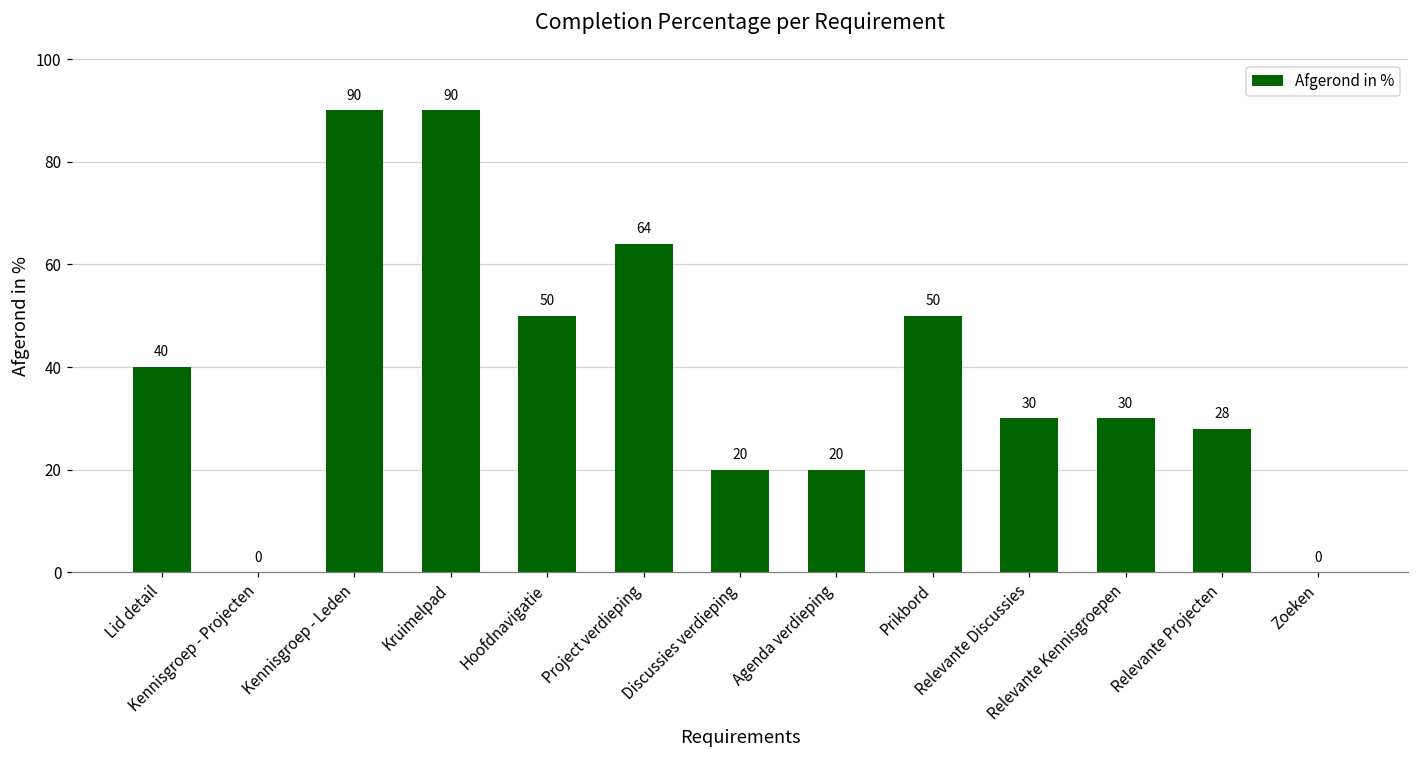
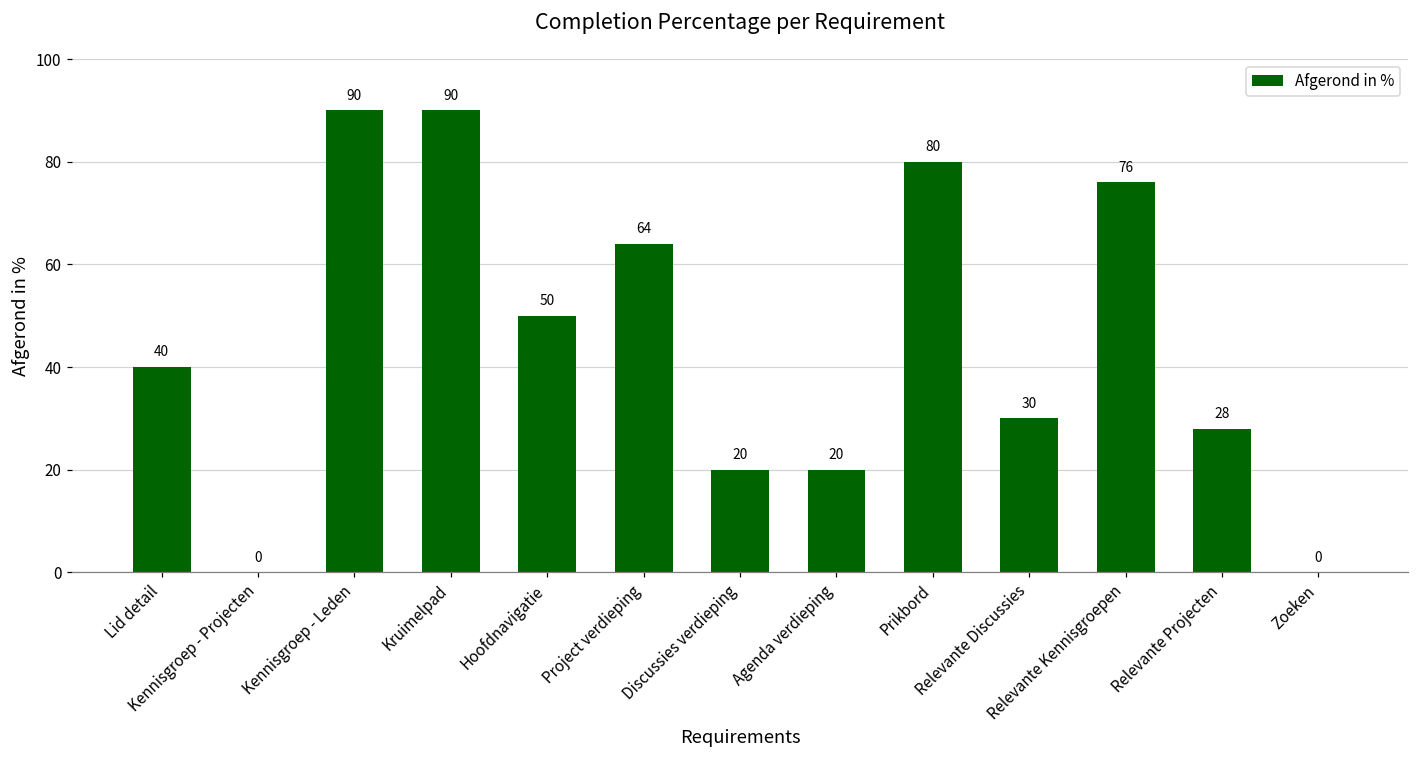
Prikbord: 50 -> 80
Relevante Kennisgroepen: 30 -> 76
